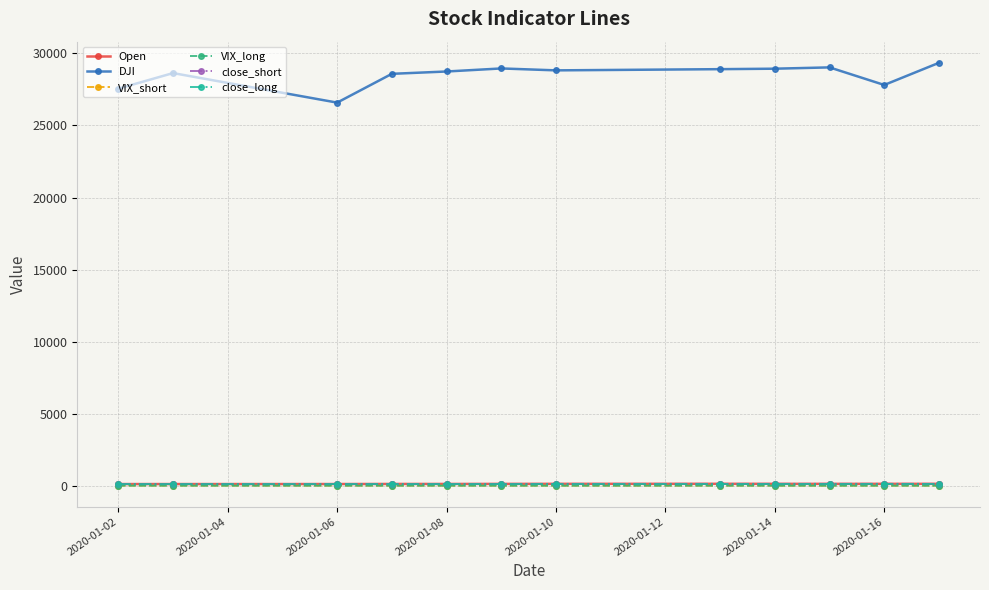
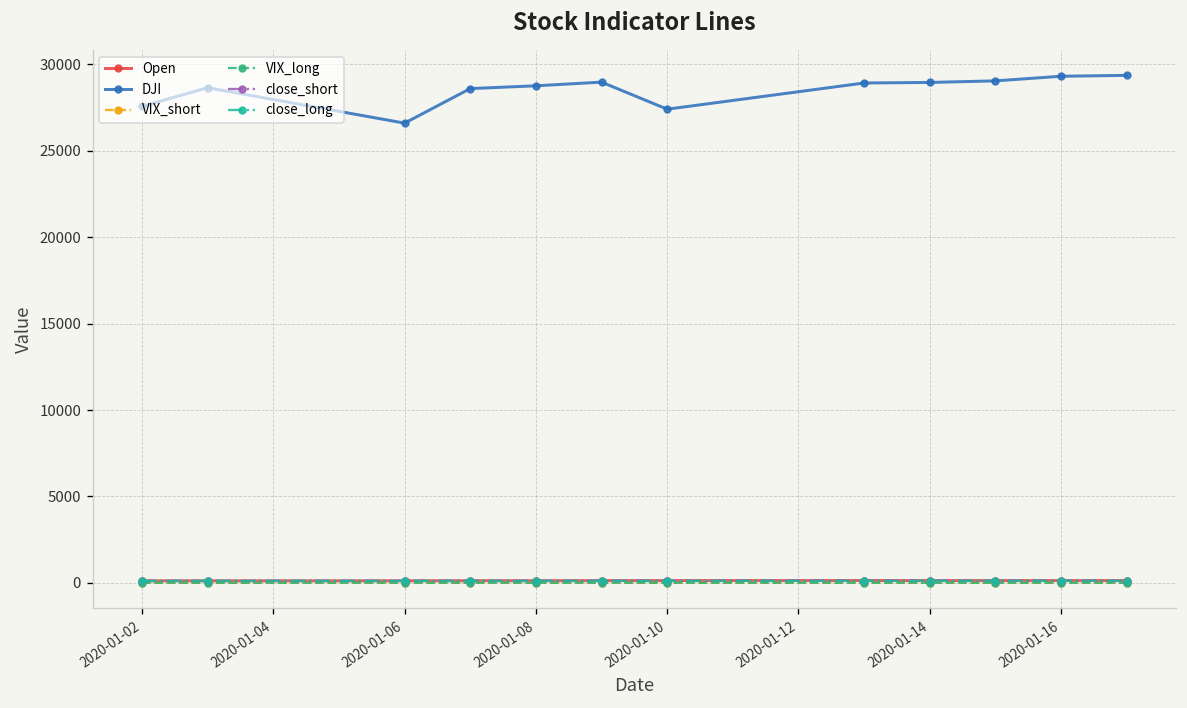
DJI, 2020-01-10: 28800 -> 27400
DJI, 2020-01-16: 27800 -> 29300
